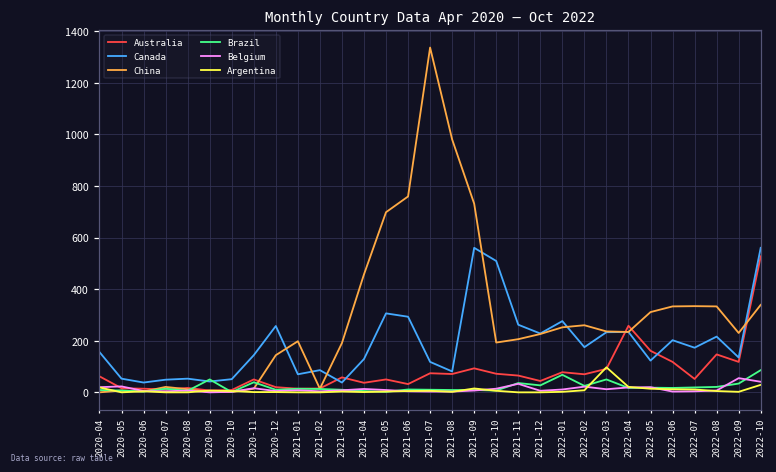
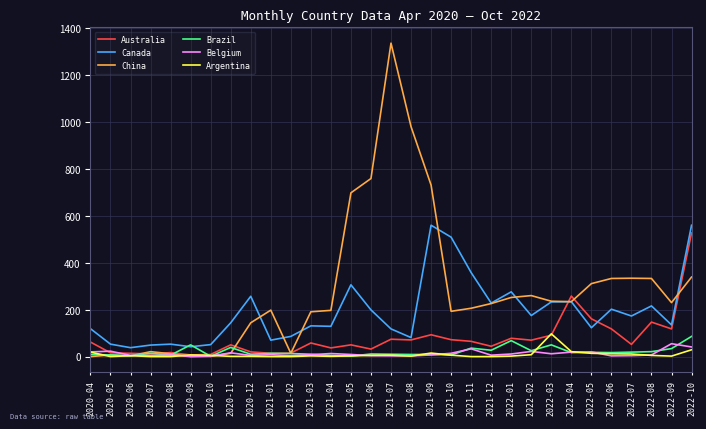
Canada, 2020-04: 160 -> 120
Canada, 2021-03: 40 -> 130
China, 2021-04: 460 -> 200
Canada, 2021-06: 290 -> 200
Canada, 2021-11: 260 -> 360
